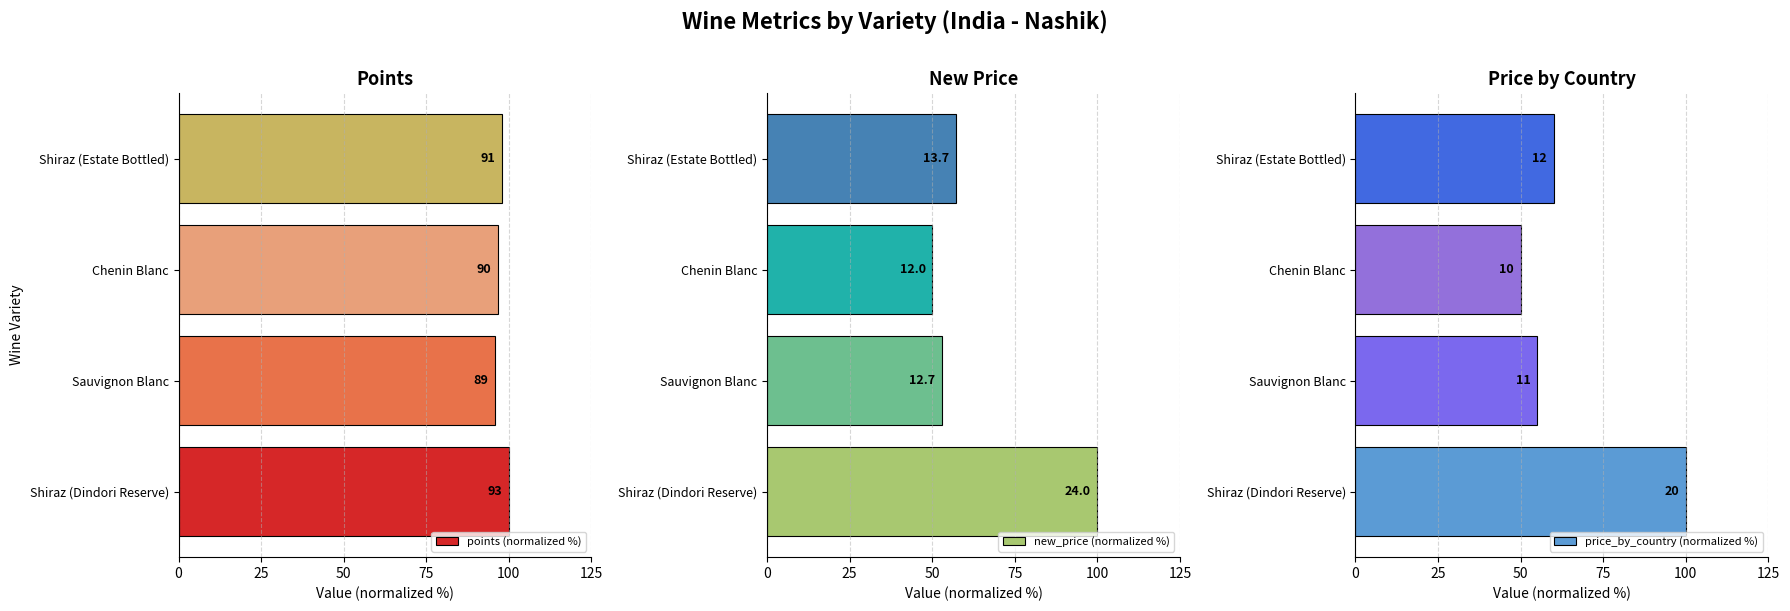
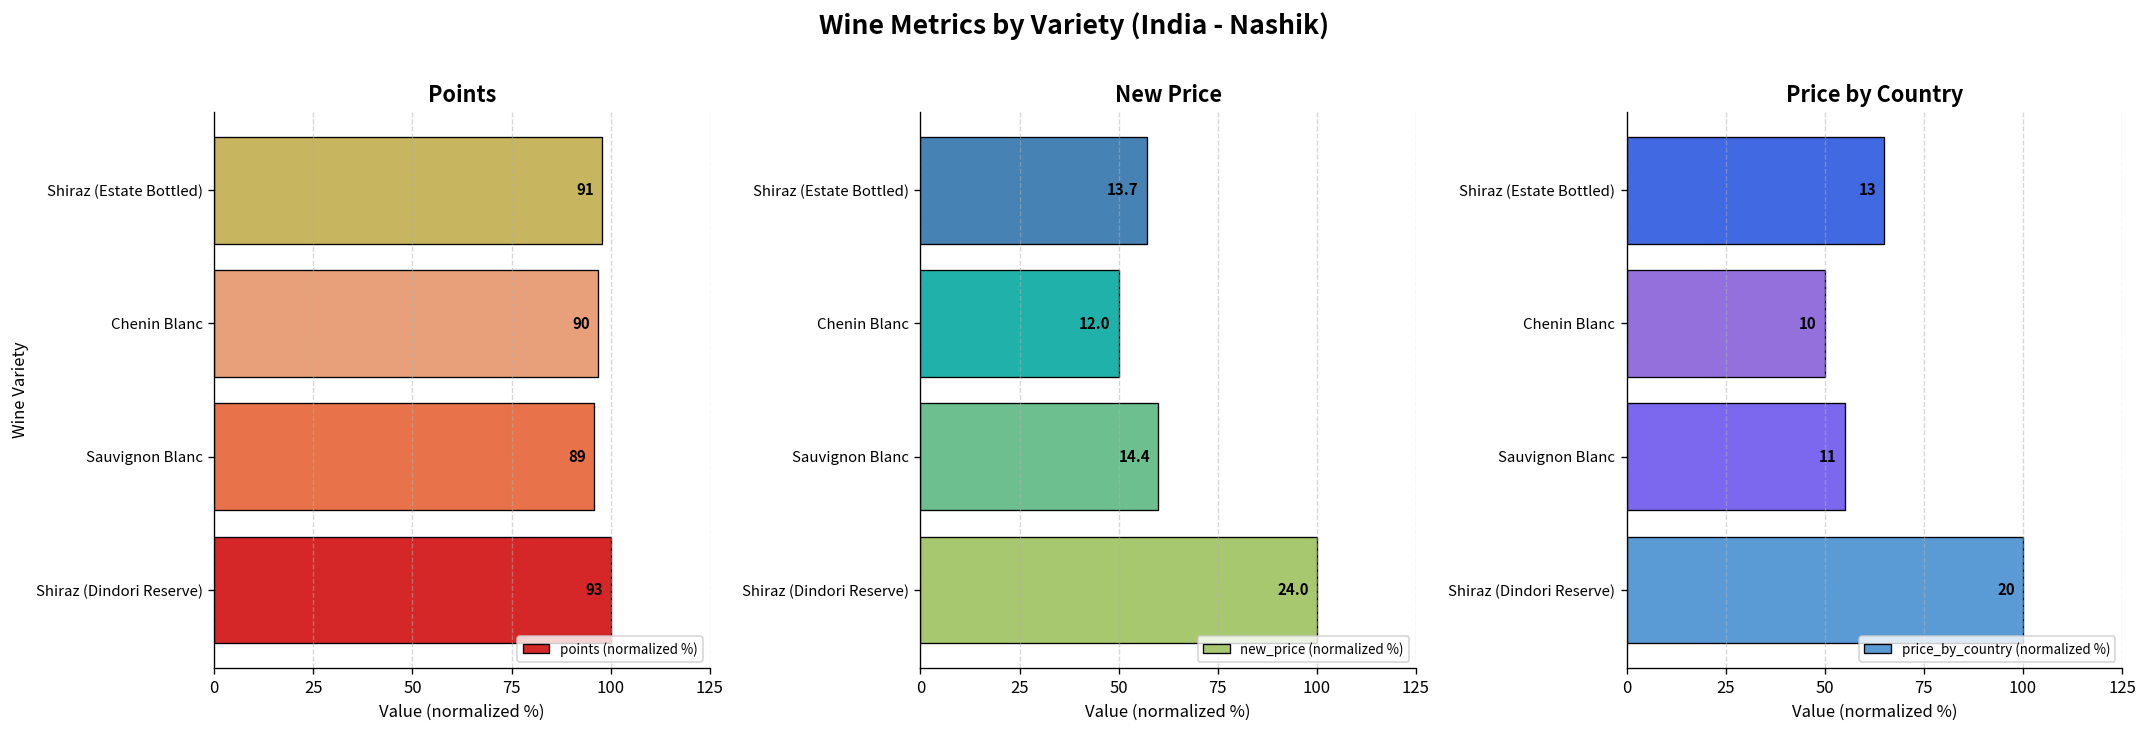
New Price, Sauvignon Blanc: 12.7 -> 14.4
Price by Country, Shiraz (Estate Bottled): 12 -> 13
